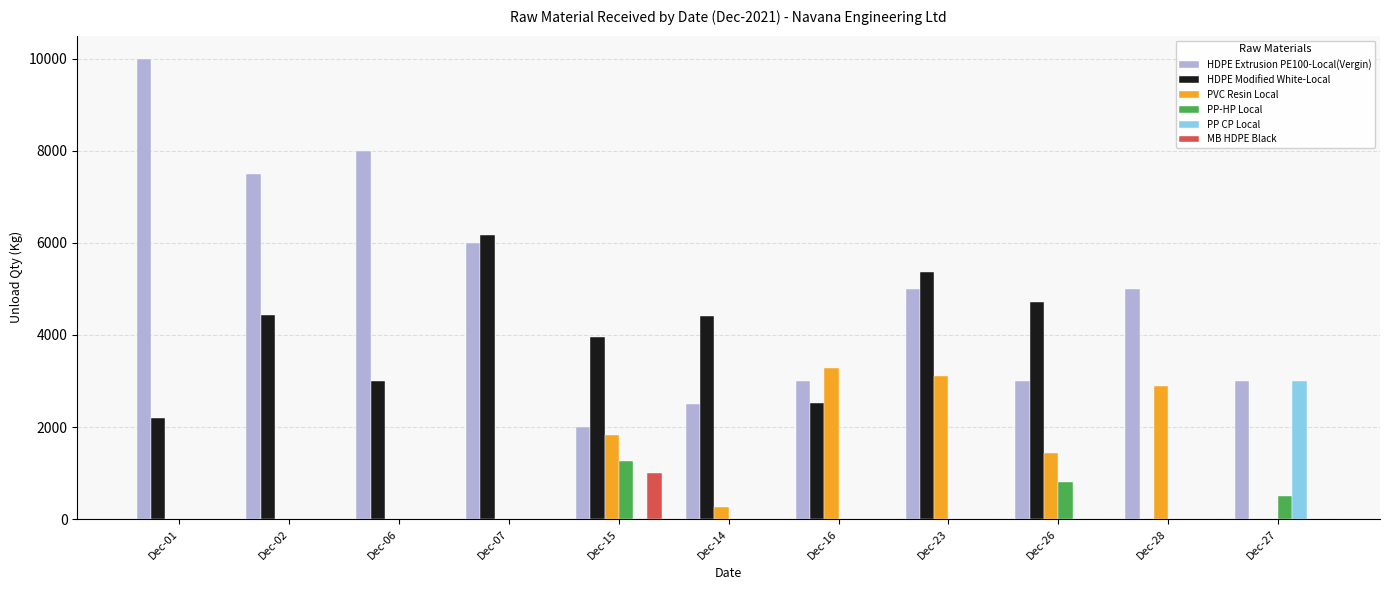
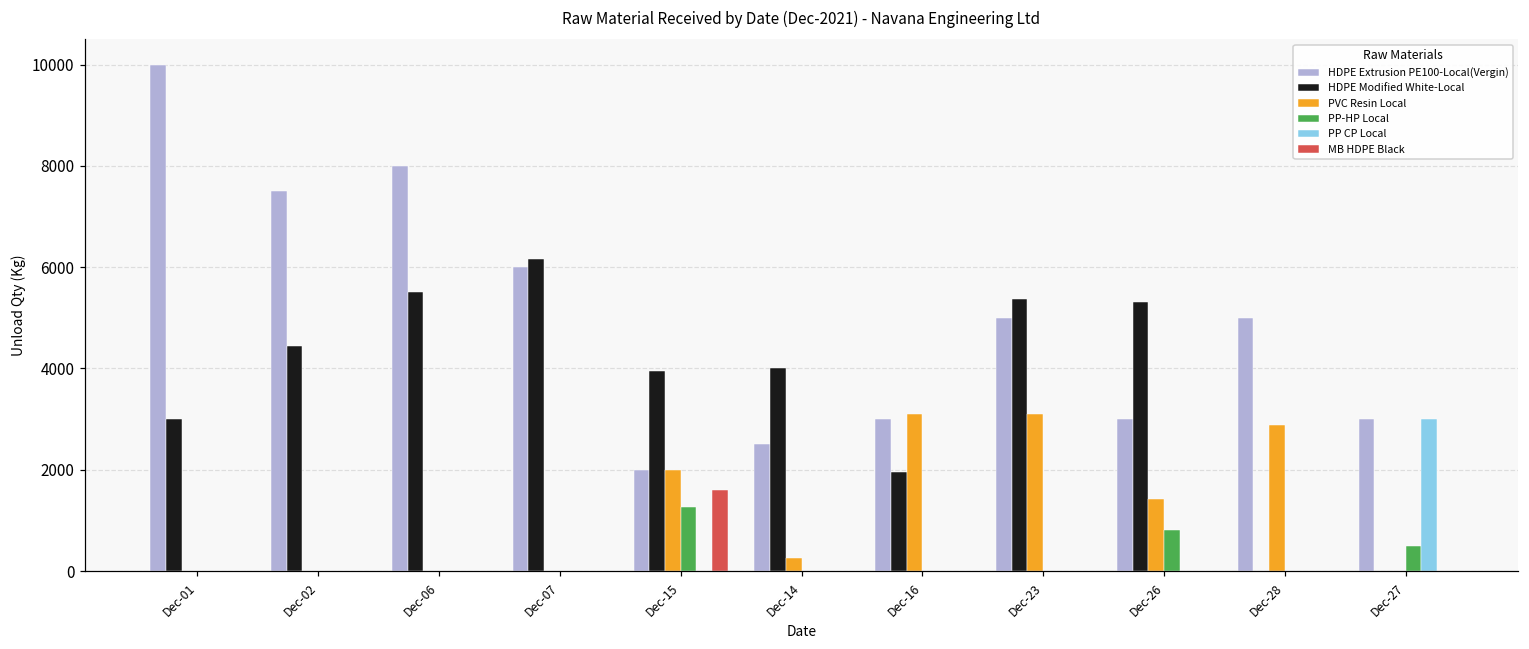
HDPE Modified White-Local, Dec-01: 2200 -> 3000
HDPE Modified White-Local, Dec-06: 3000 -> 5500
PVC Resin Local, Dec-15: 1800 -> 2000
MB HDPE Black, Dec-15: 1000 -> 1600
HDPE Modified White-Local, Dec-14: 4400 -> 4000
HDPE Modified White-Local, Dec-16: 2500 -> 2000
PVC Resin Local, Dec-16: 3300 -> 3100
HDPE Modified White-Local, Dec-26: 4700 -> 5300
